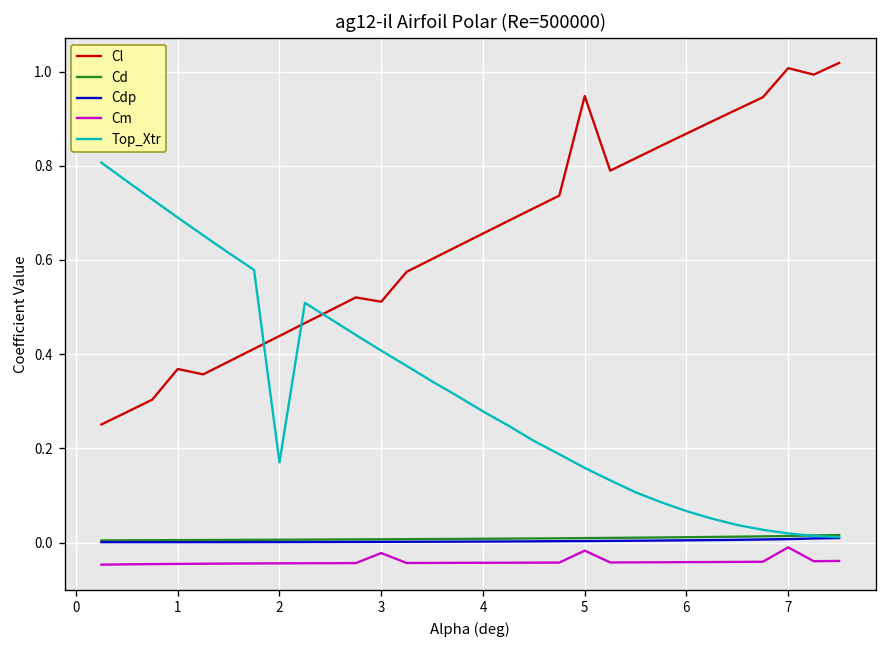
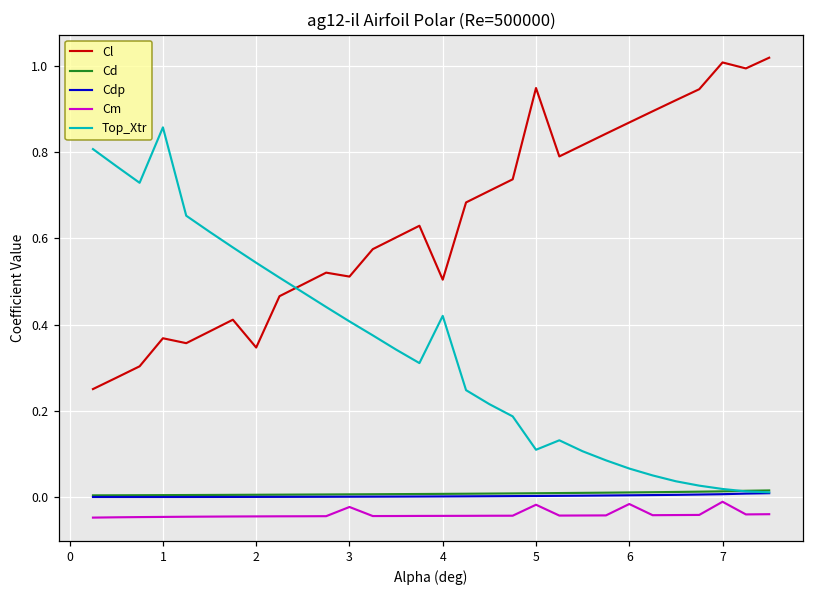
Top_Xtr, 1: 0.69 -> 0.86
Cl, 2: 0.44 -> 0.35
Top_Xtr, 2: 0.17 -> 0.54
Cl, 4: 0.66 -> 0.50
Top_Xtr, 4: 0.28 -> 0.42
Top_Xtr, 5: 0.16 -> 0.11
Cm, 6: -0.04 -> -0.02
